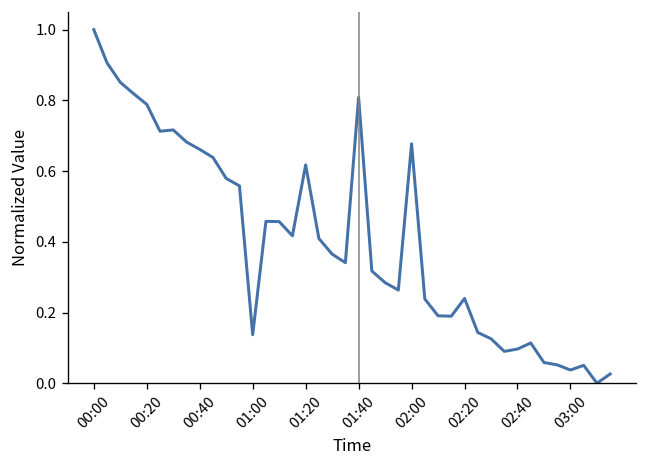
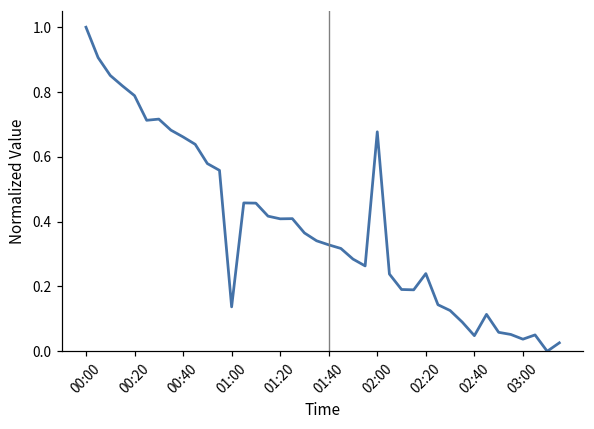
01:20: 0.62 -> 0.41
01:40: 0.81 -> 0.33
02:40: 0.10 -> 0.05
